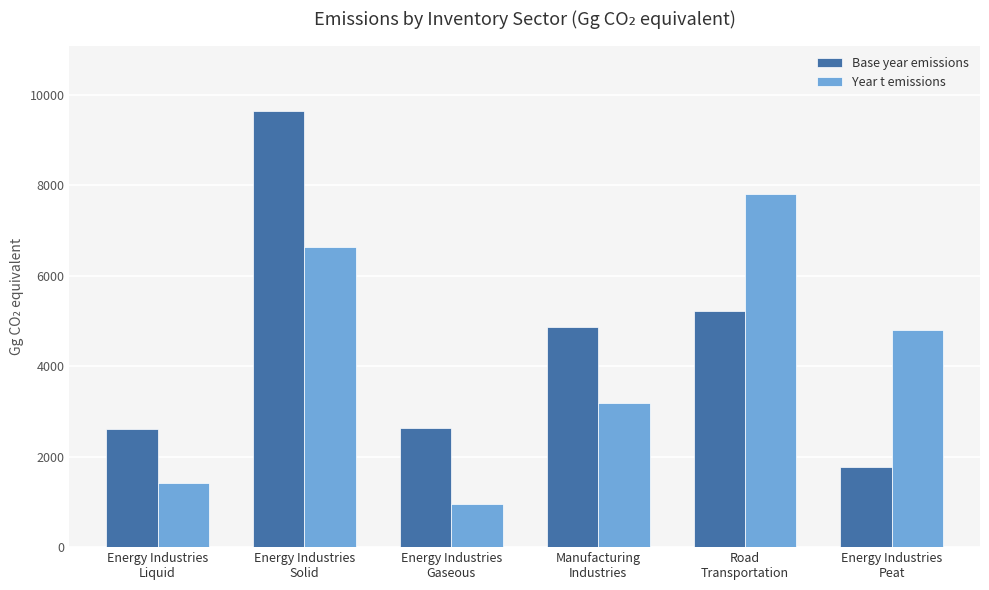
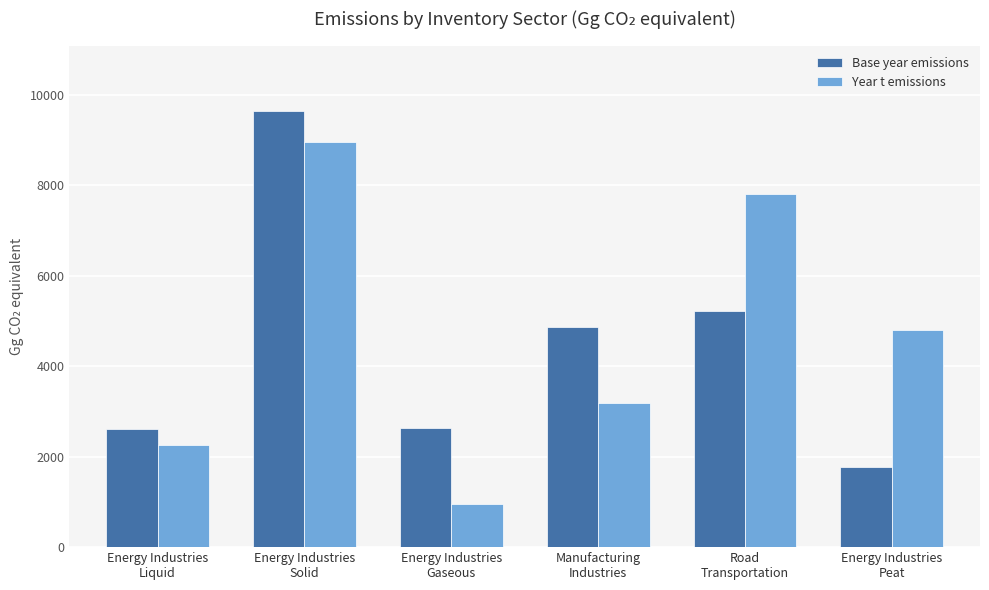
Year t emissions, Energy Industries Liquid: 1400 -> 2300
Year t emissions, Energy Industries Solid: 6600 -> 9000
